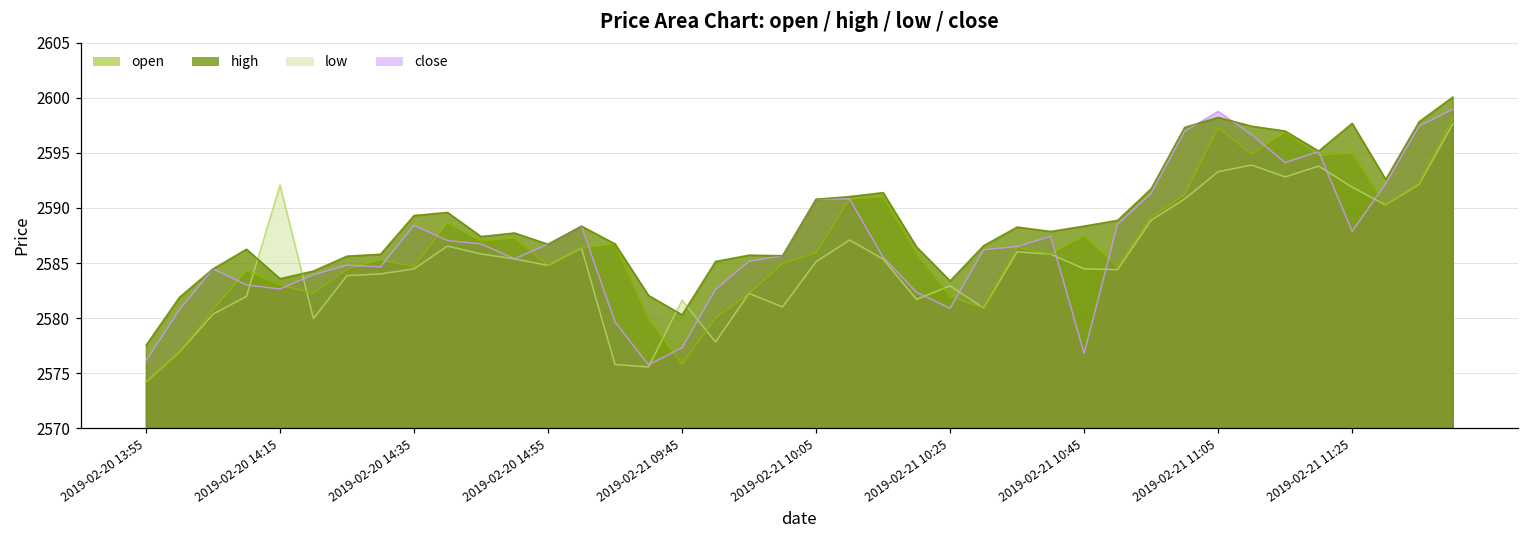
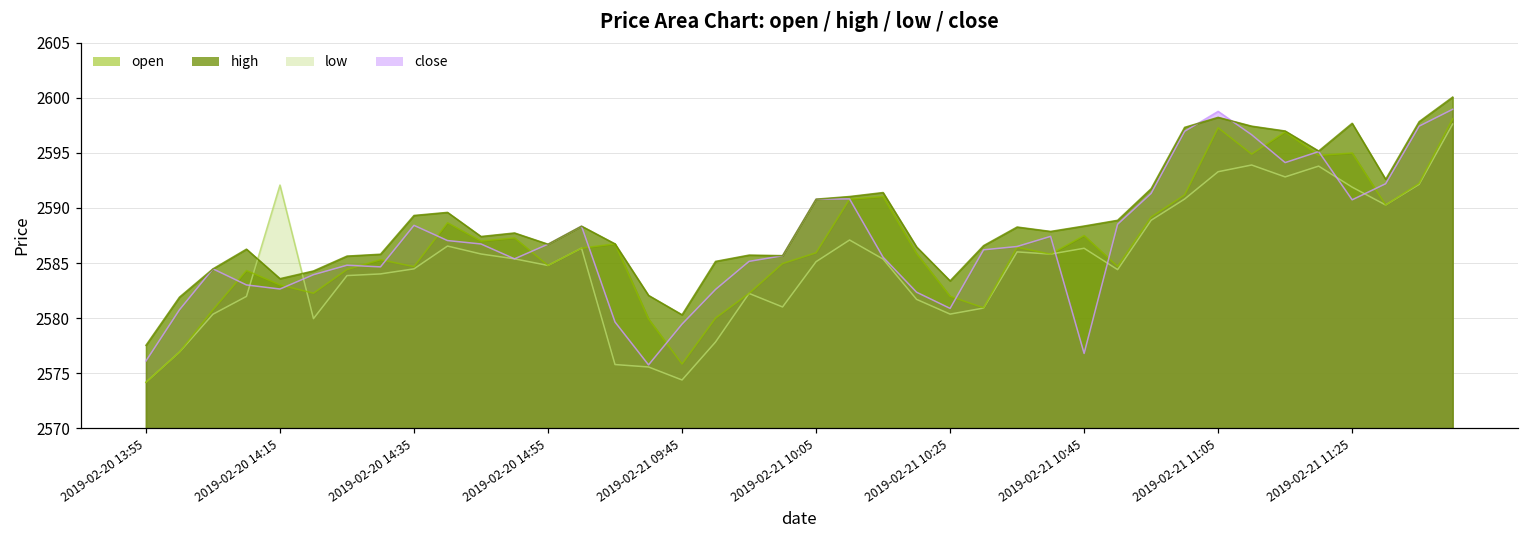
low, 2019-02-21 09:45: 2581.6 -> 2574.4
close, 2019-02-21 09:45: 2577.3 -> 2579.5
low, 2019-02-21 10:25: 2582.9 -> 2580.4
low, 2019-02-21 10:45: 2584.5 -> 2586.3
close, 2019-02-21 11:25: 2587.9 -> 2590.7
